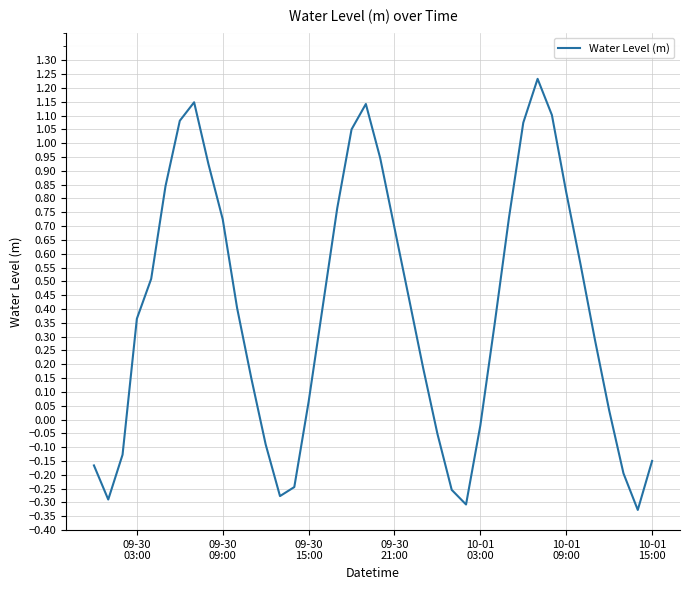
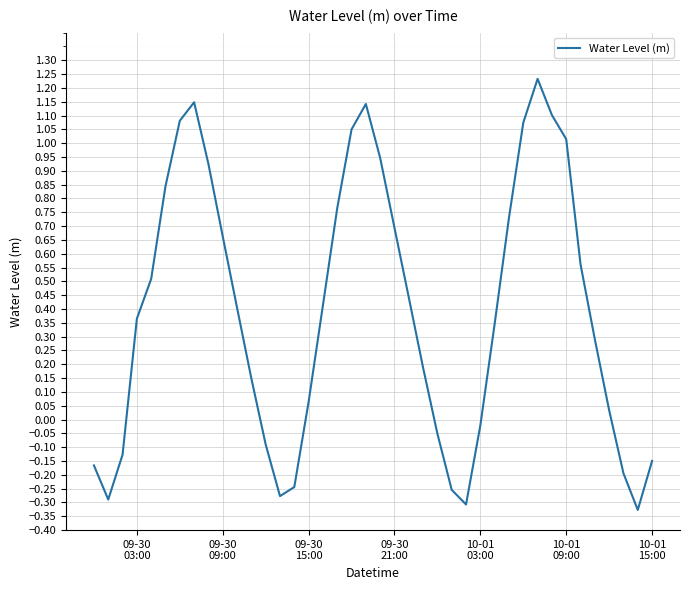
09-30 09:00: 0.72 -> 0.66
10-01 09:00: 0.82 -> 1.01
